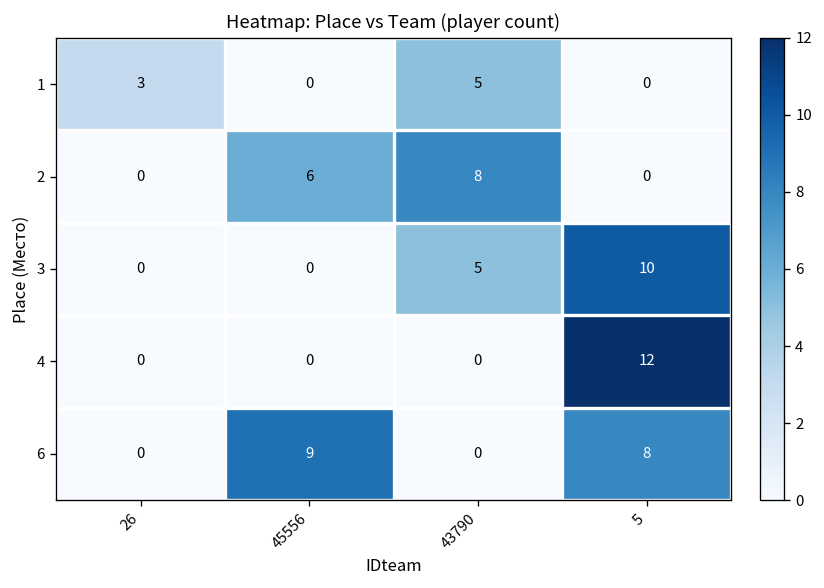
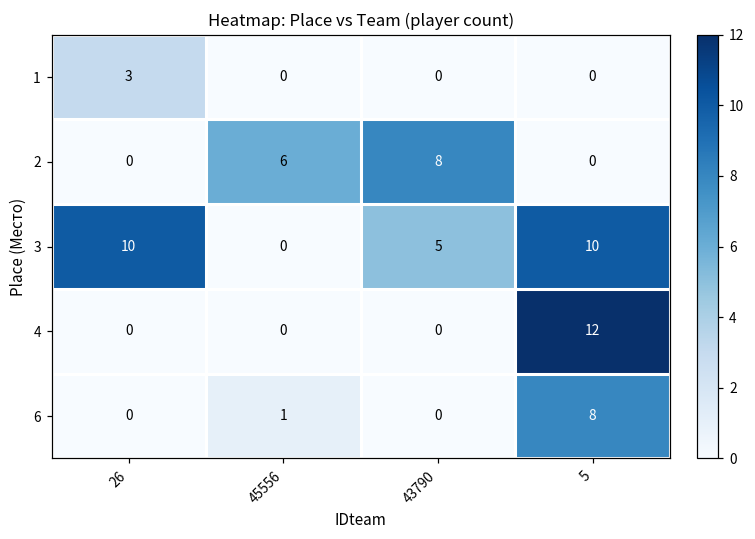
1, 43790: 5 -> 0
3, 26: 0 -> 10
6, 45556: 9 -> 1
